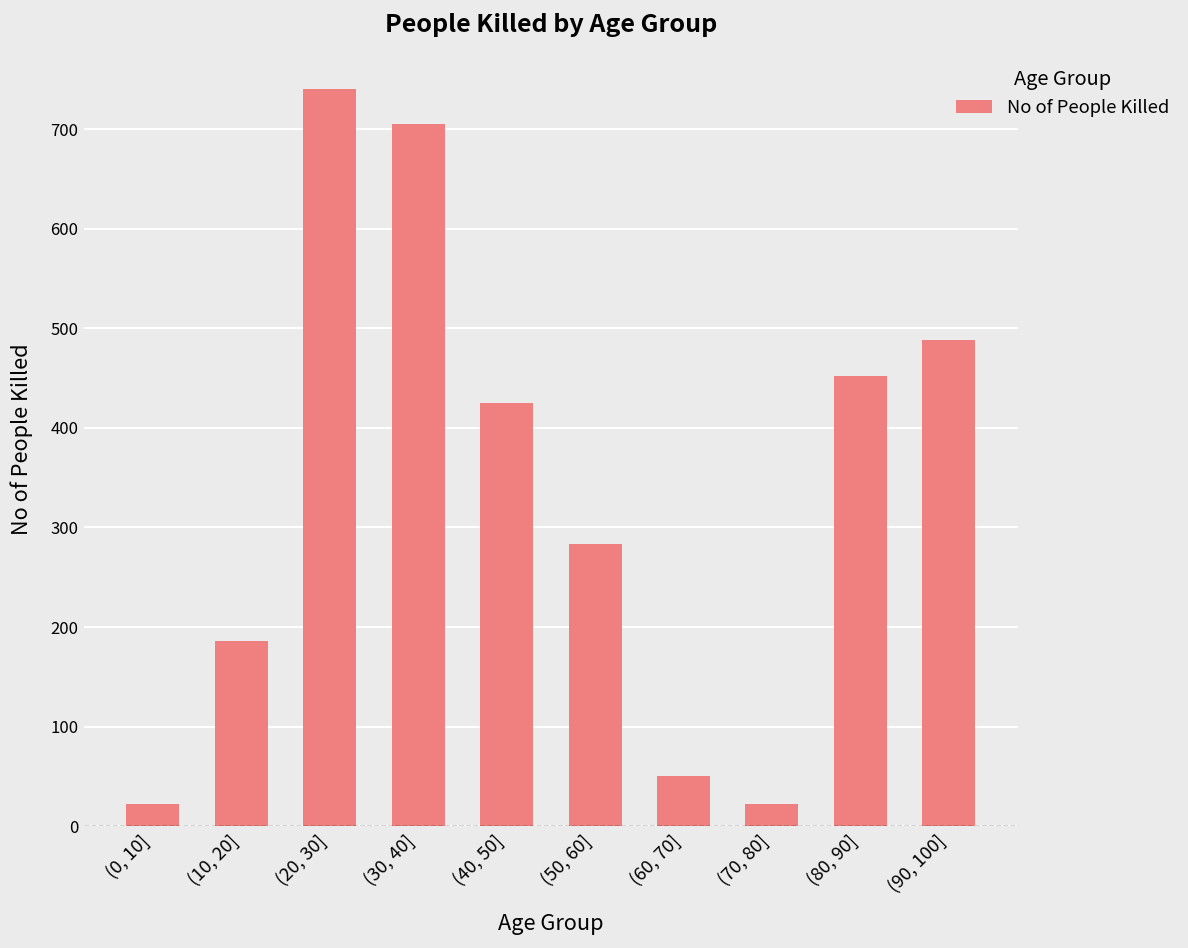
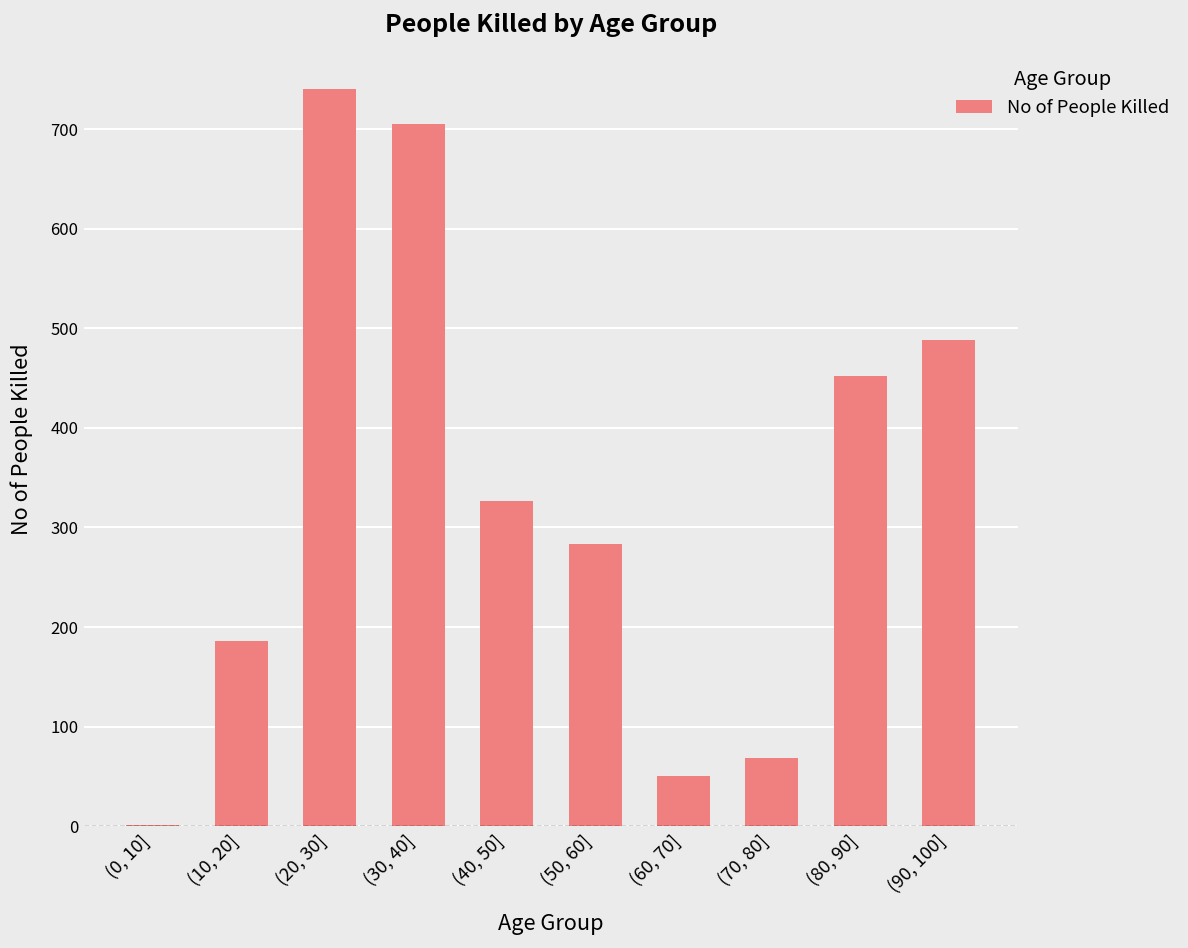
(0, 10]: 20 -> 0
(40, 50]: 430 -> 330
(70, 80]: 20 -> 70
